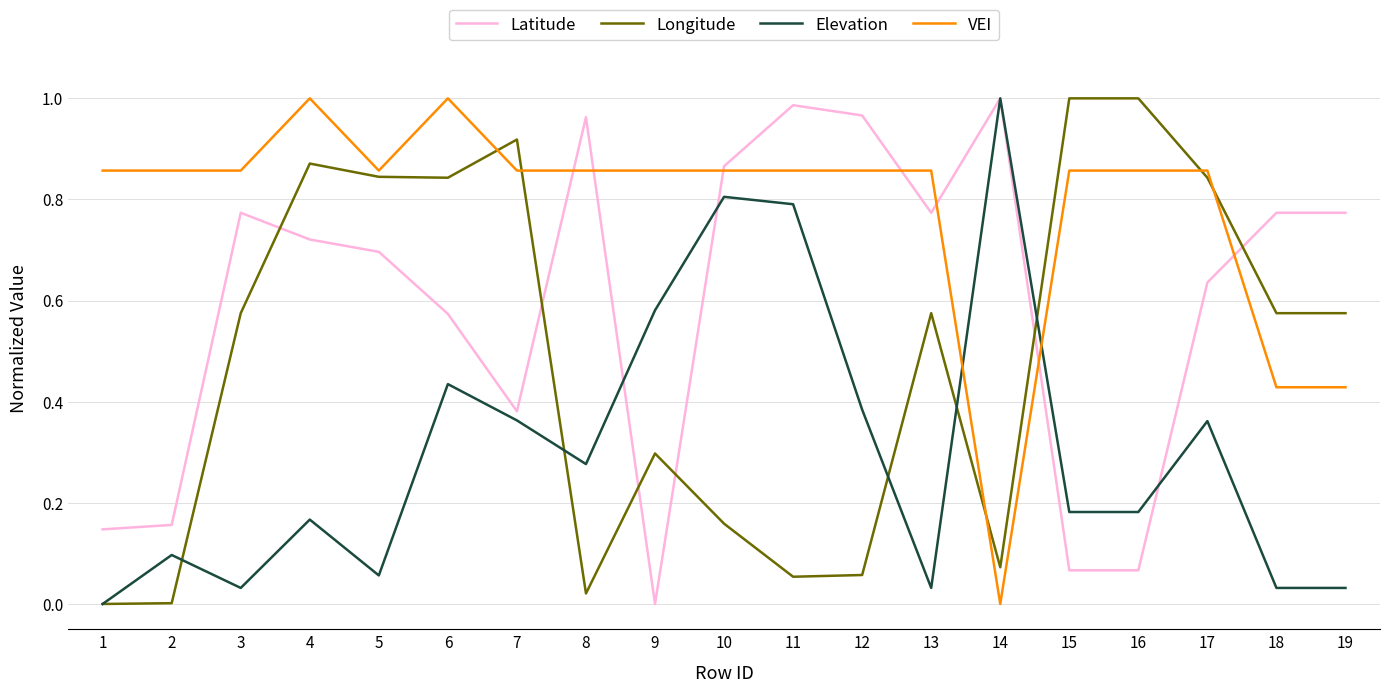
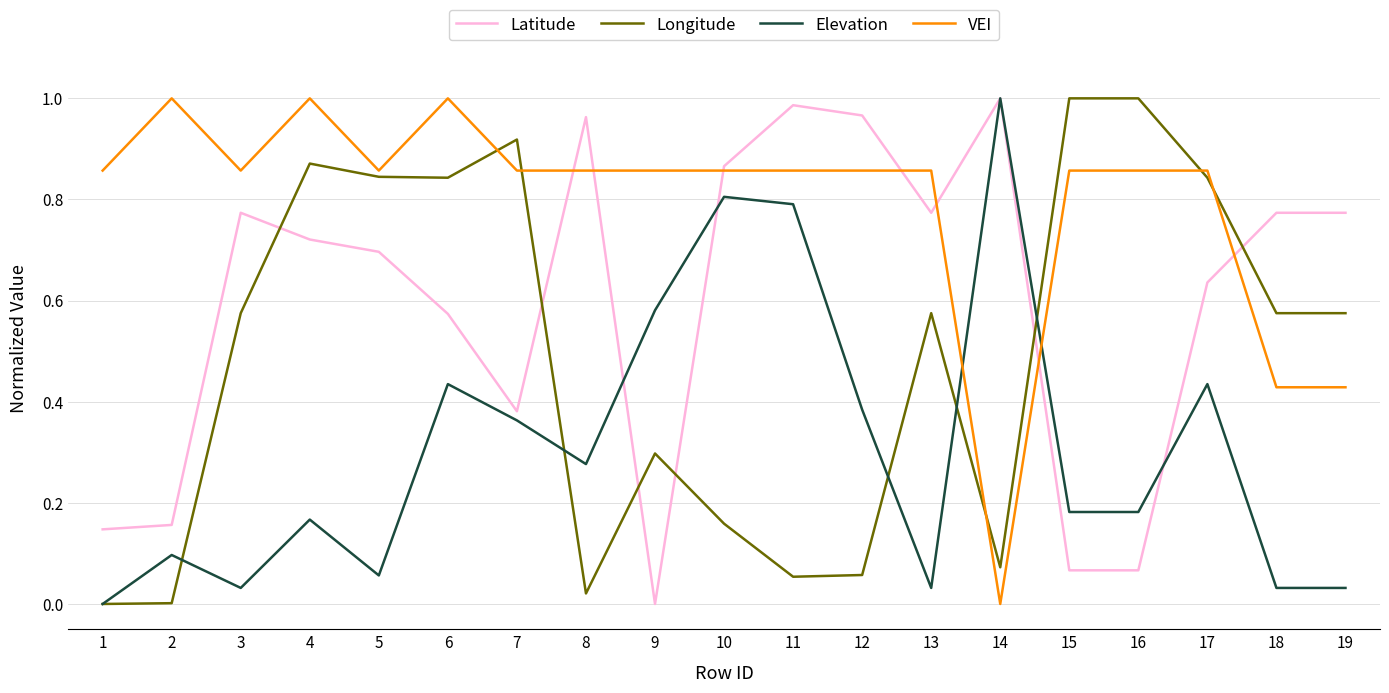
VEI, 2: 0.86 -> 1.00
Elevation, 17: 0.36 -> 0.43
